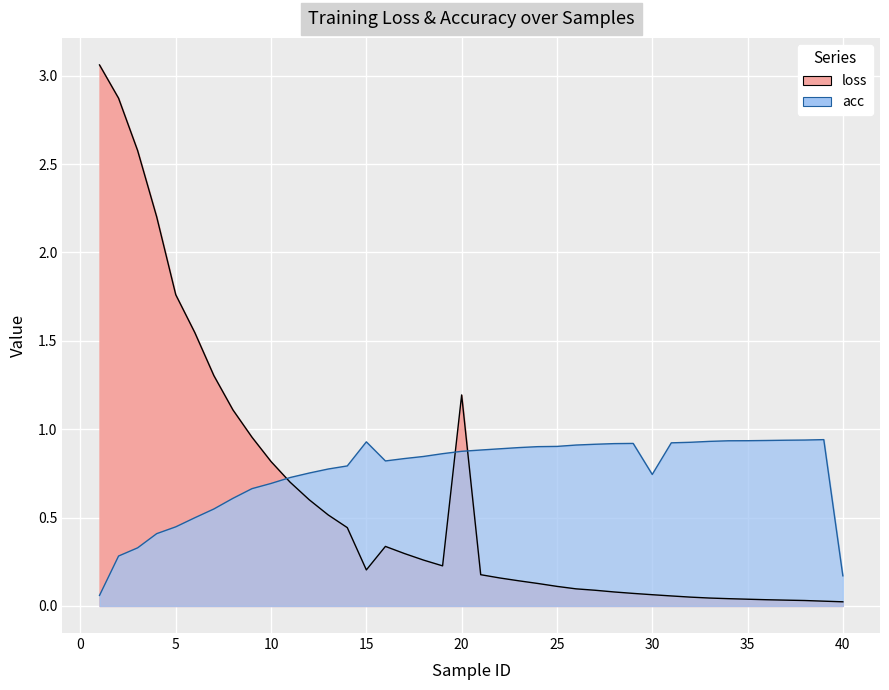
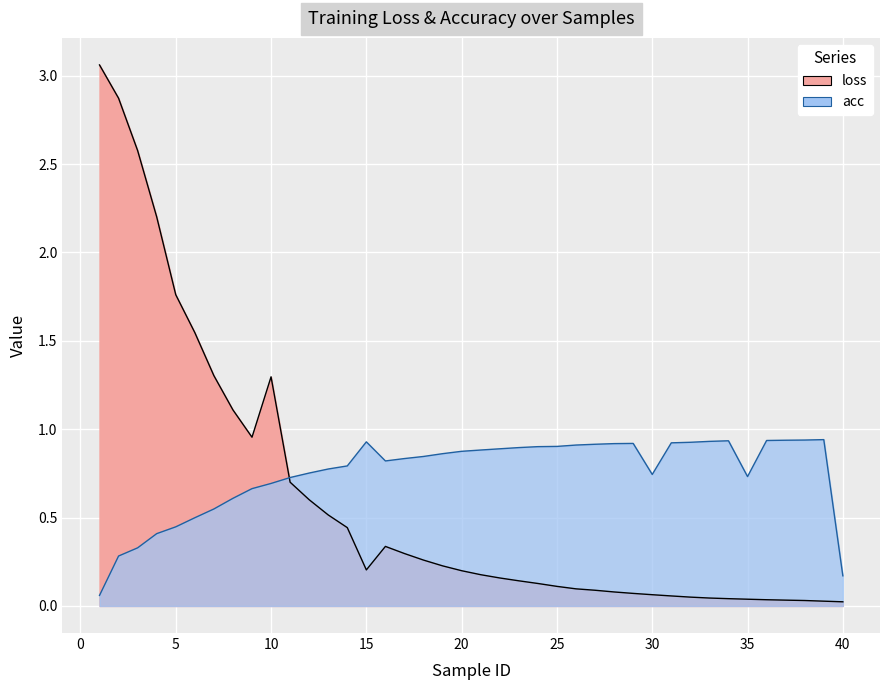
loss, 10: 0.82 -> 1.30
loss, 20: 1.19 -> 0.20
acc, 35: 0.94 -> 0.73
